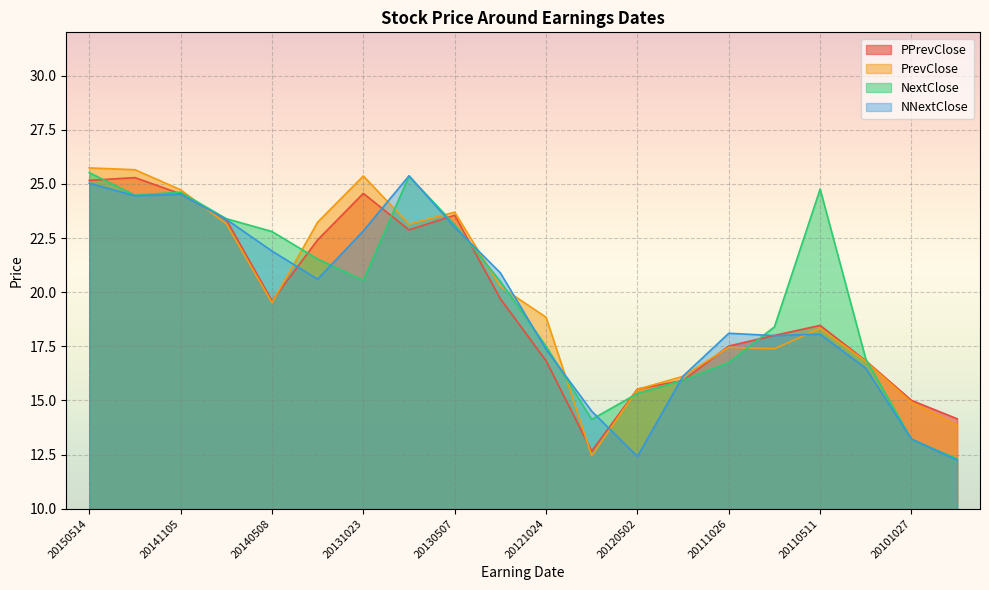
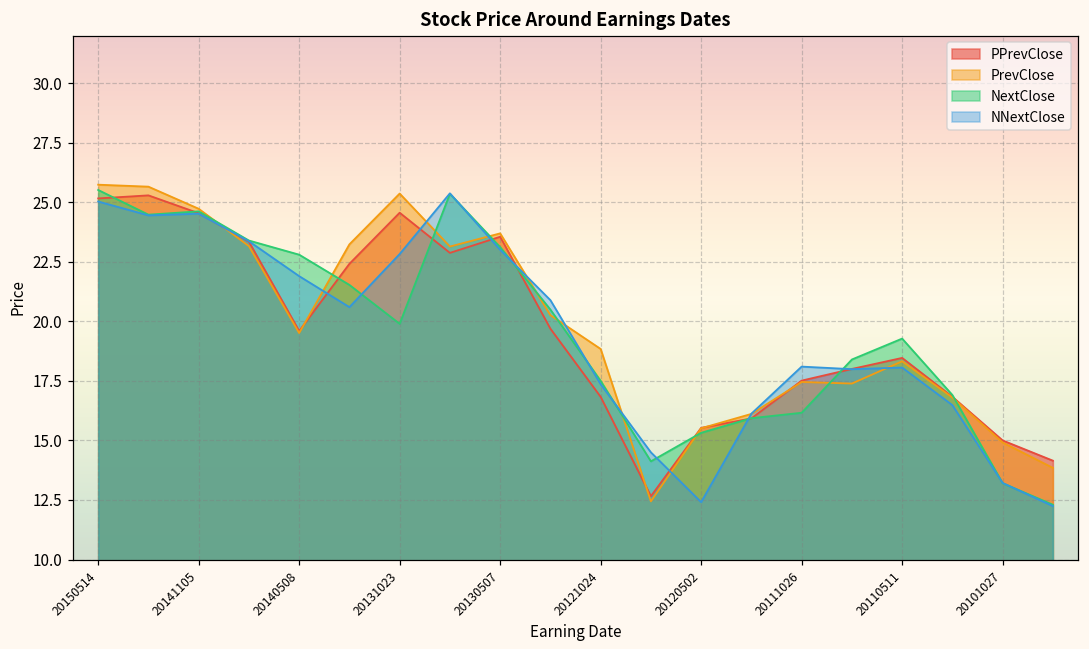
NextClose, 20131023: 20.5 -> 19.9
NextClose, 20111026: 16.7 -> 16.2
NextClose, 20110511: 24.8 -> 19.3
